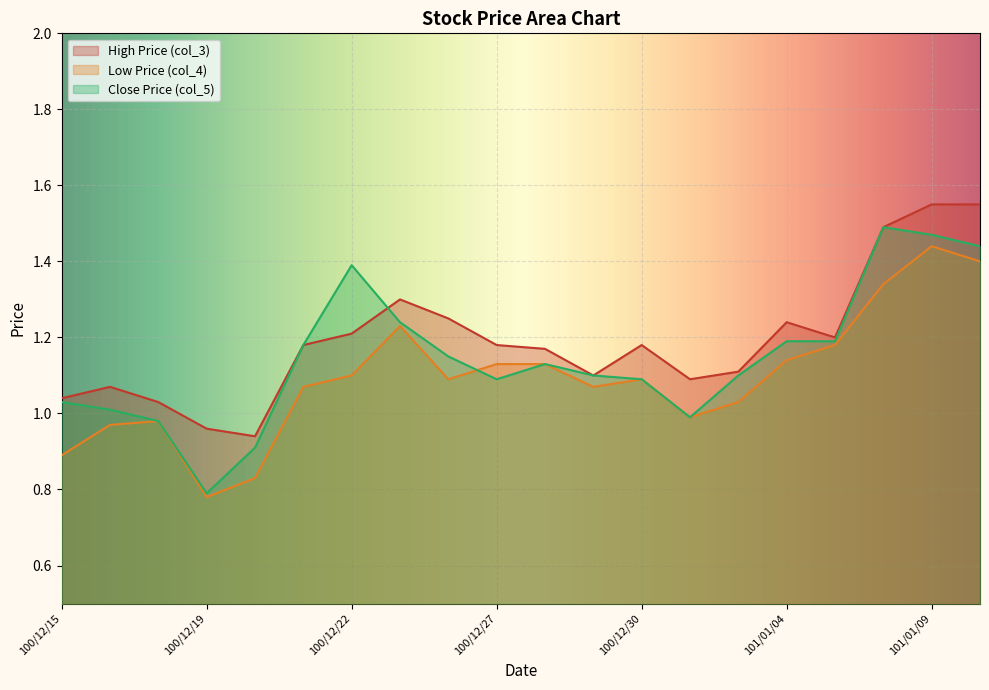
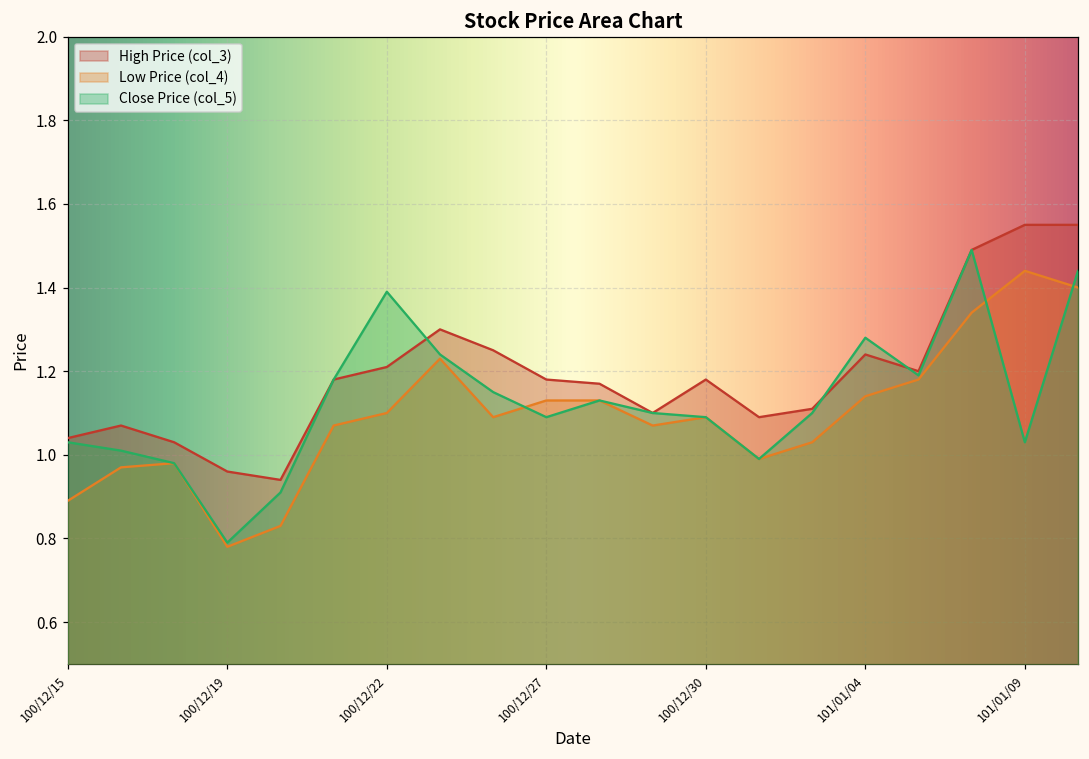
Close Price (col_5), 101/01/04: 1.19 -> 1.28
Close Price (col_5), 101/01/09: 1.47 -> 1.03
